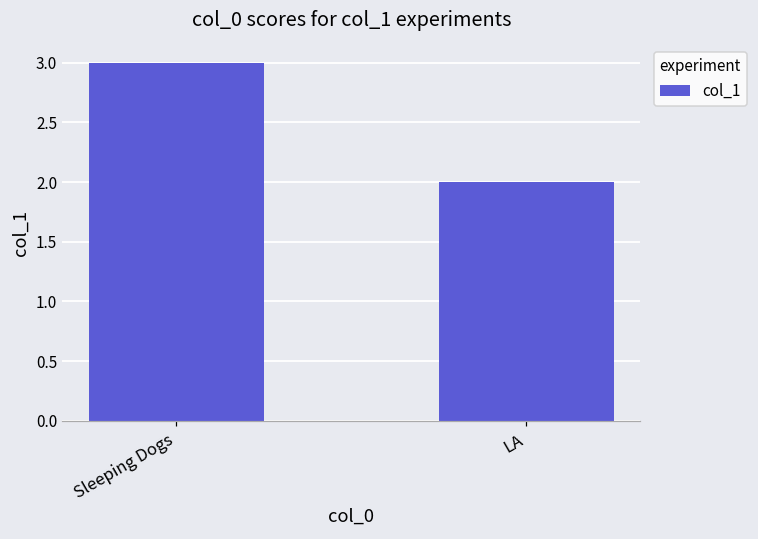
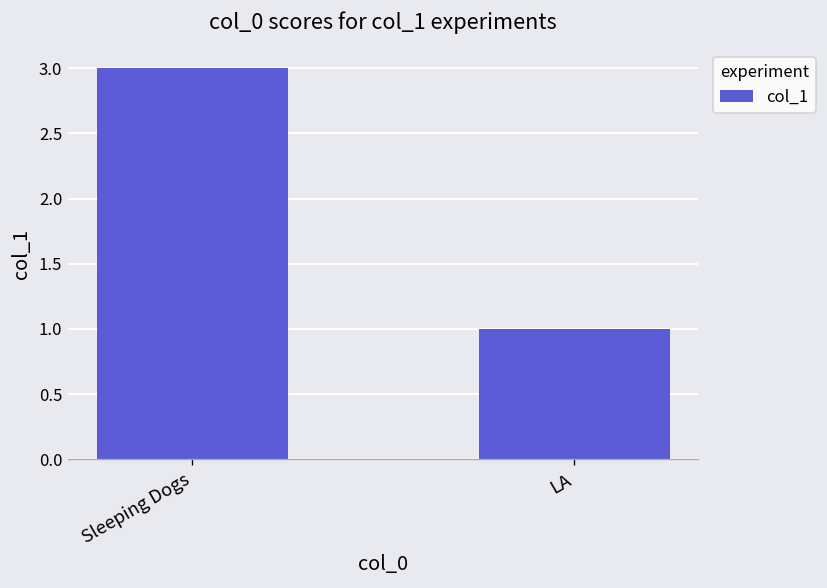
LA: 2 -> 1
